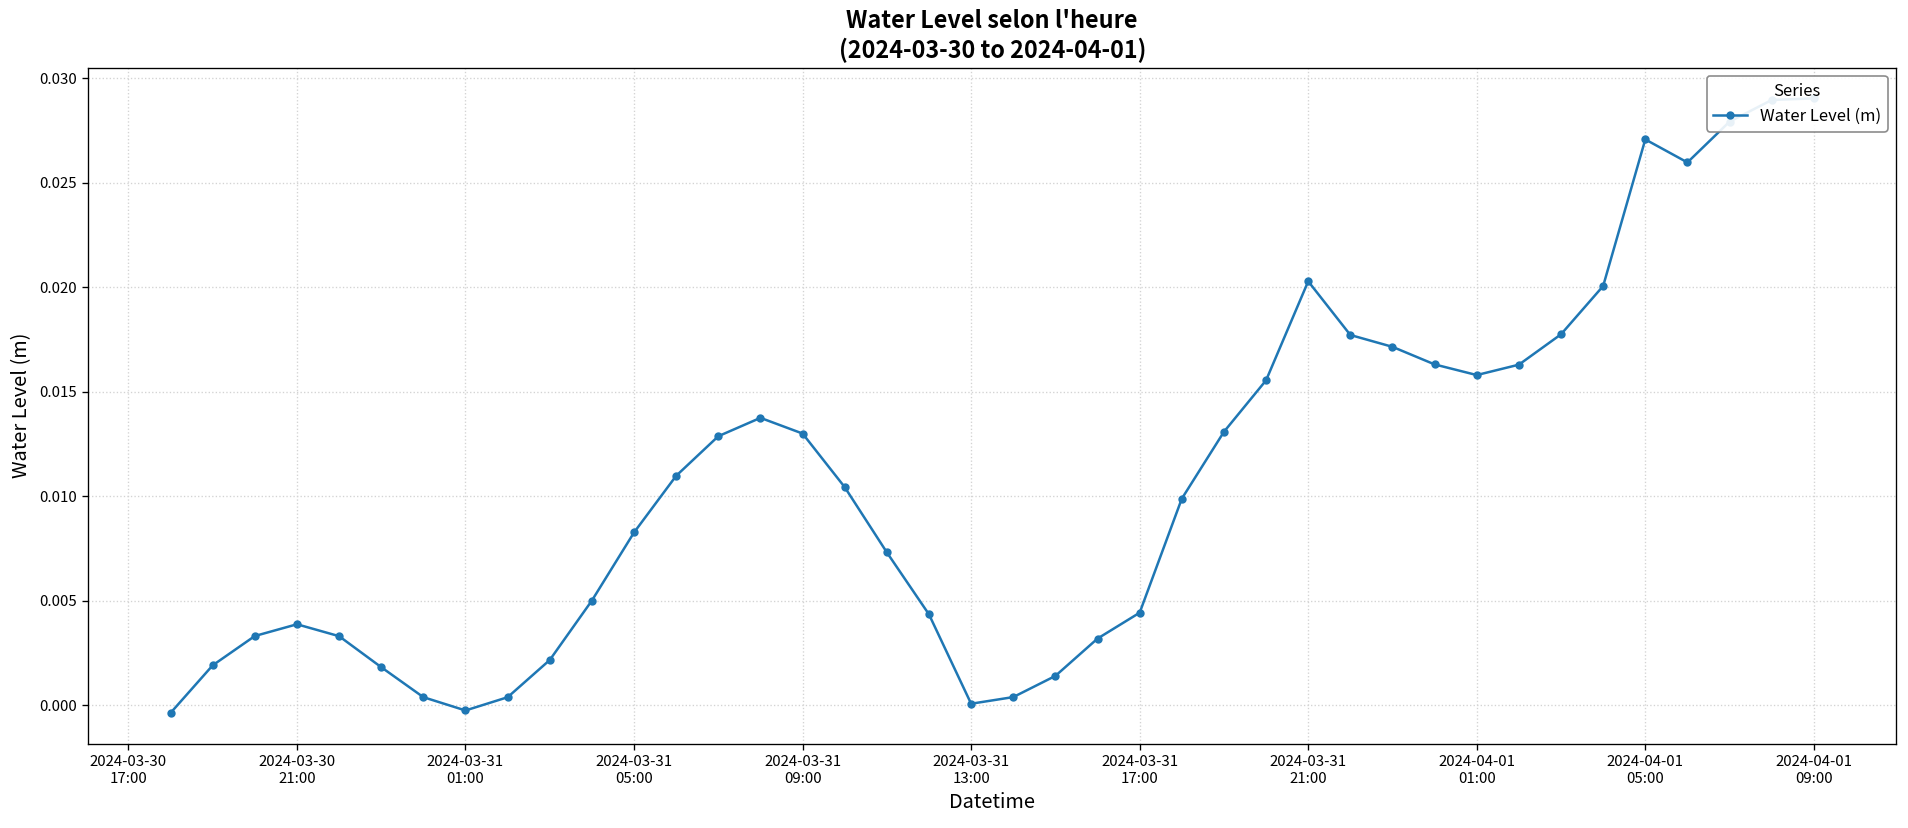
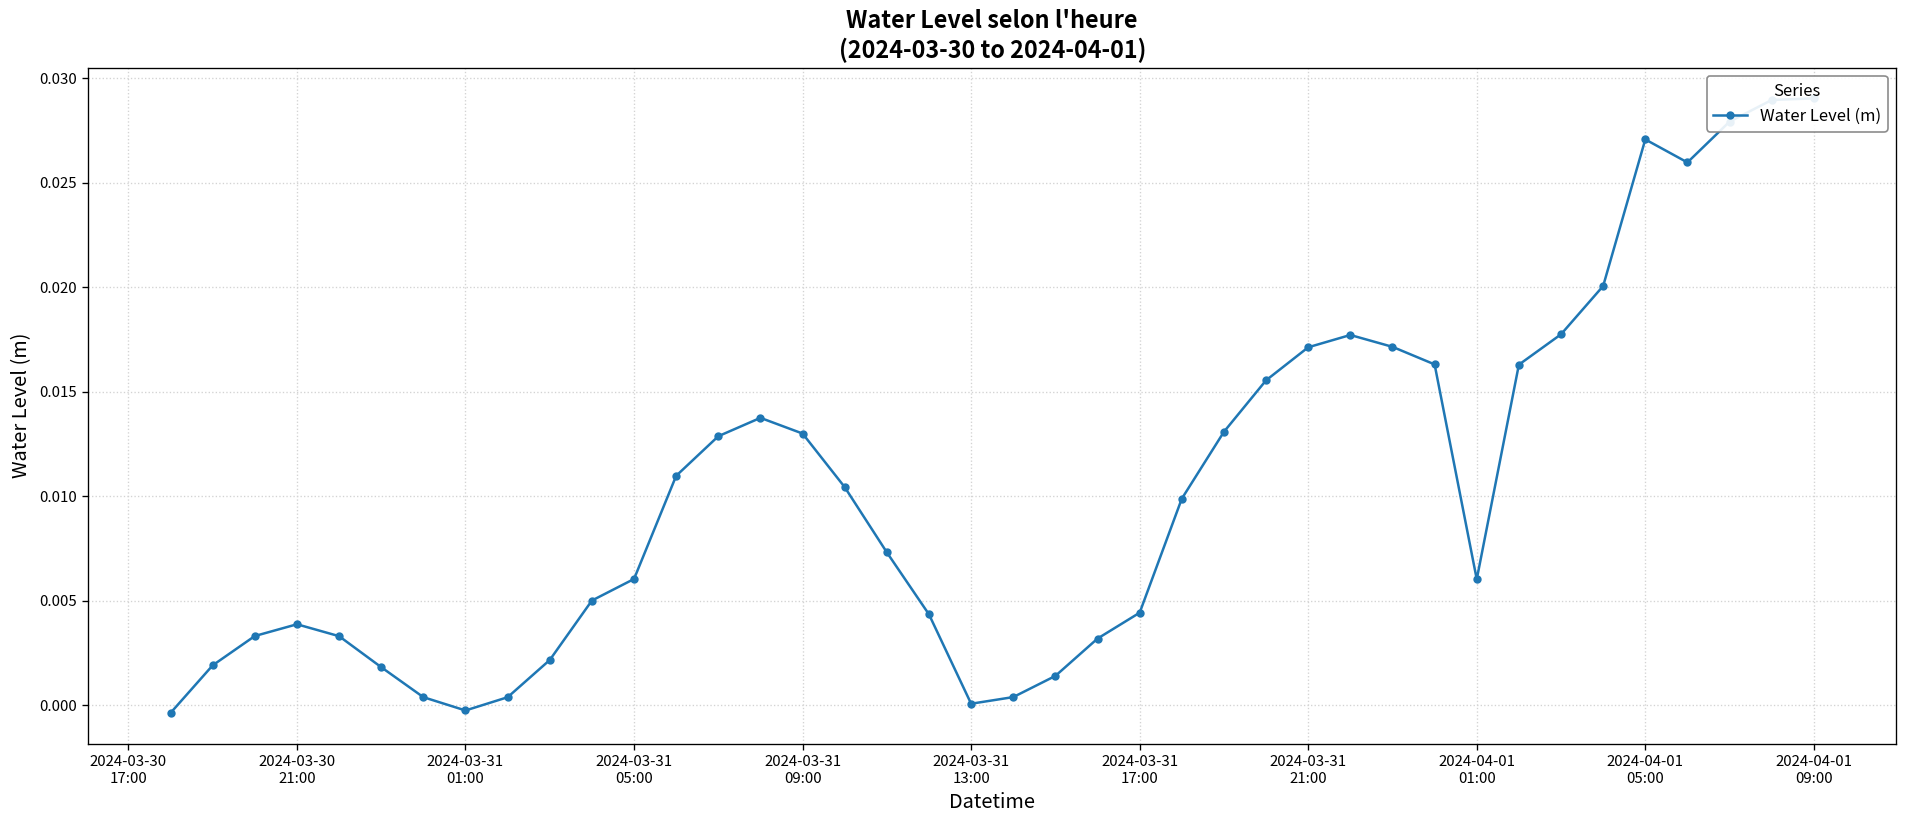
2024-03-31 05:00: 0.0083 -> 0.0060
2024-03-31 21:00: 0.0203 -> 0.0171
2024-04-01 01:00: 0.0158 -> 0.0060
